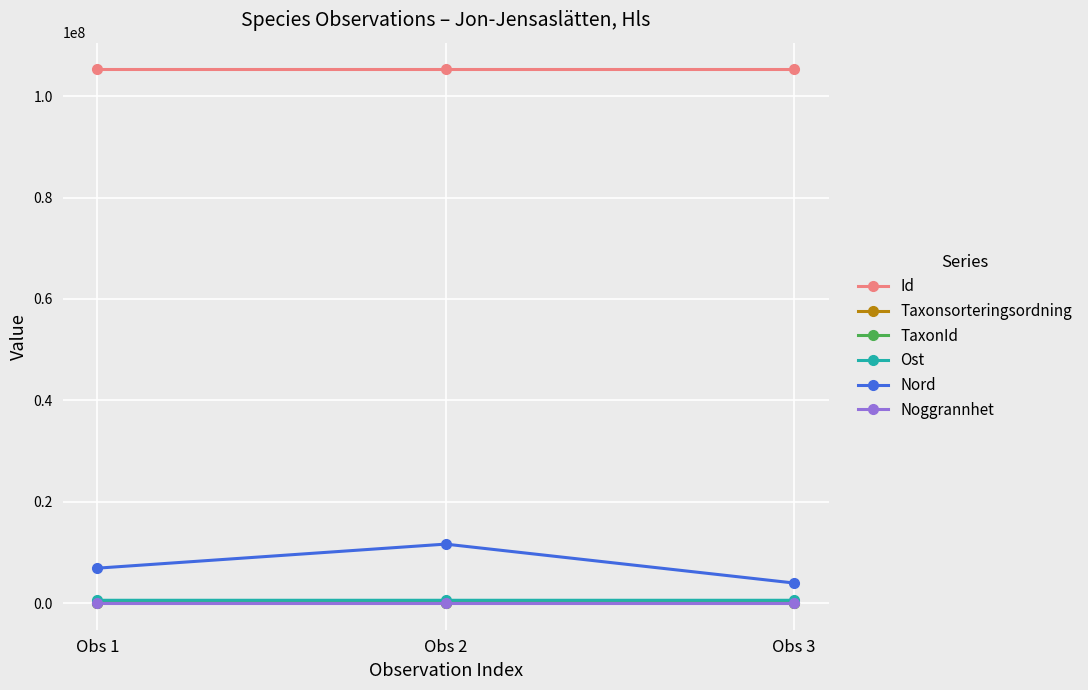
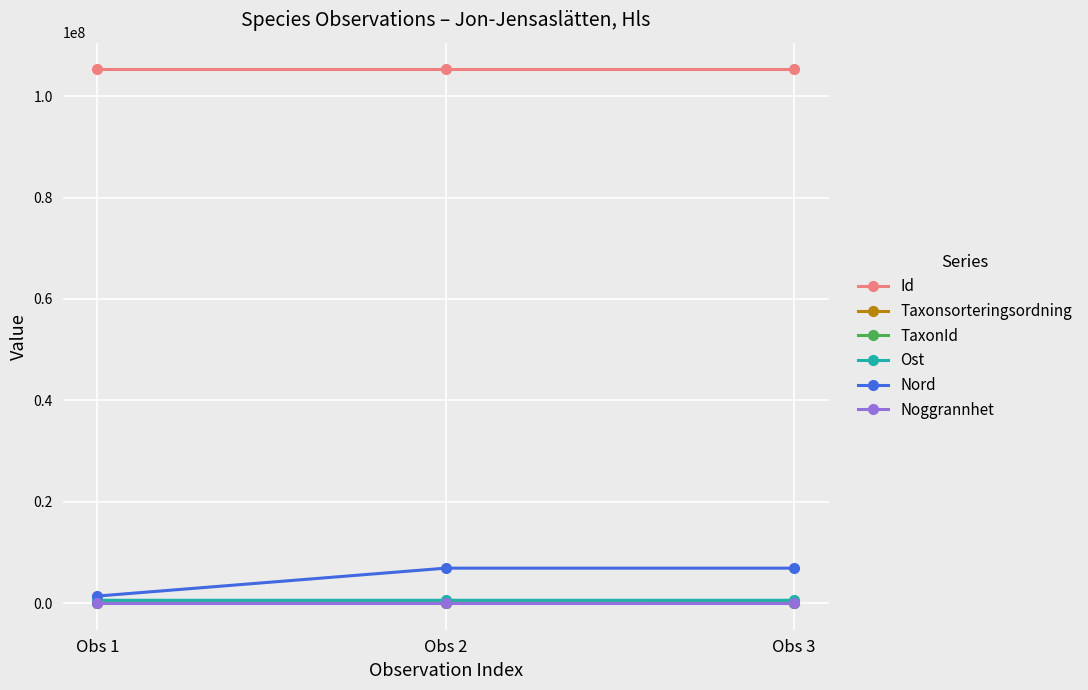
Nord, Obs 1: 7000000 -> 1000000
Nord, Obs 2: 12000000 -> 7000000
Nord, Obs 3: 4000000 -> 7000000
